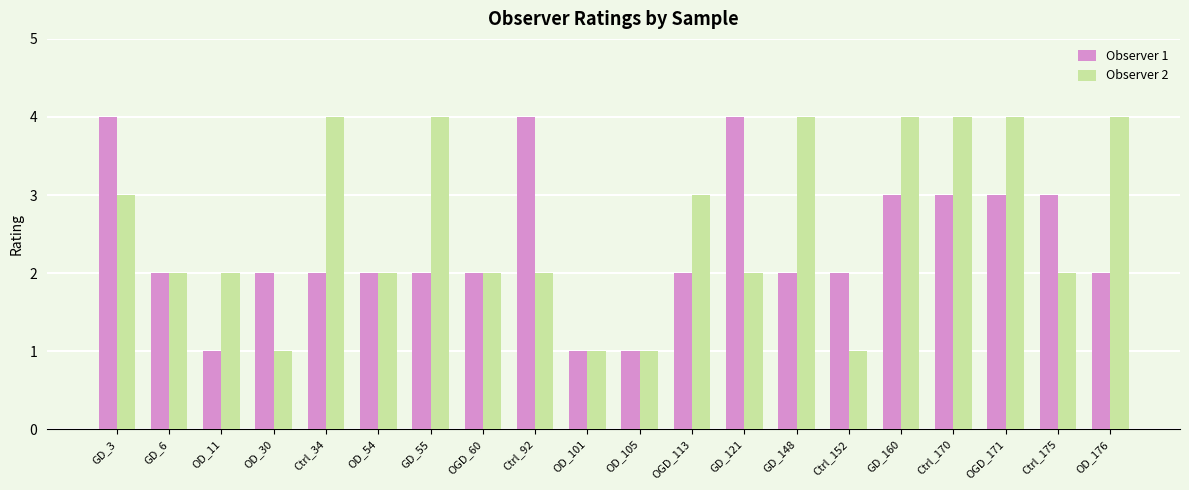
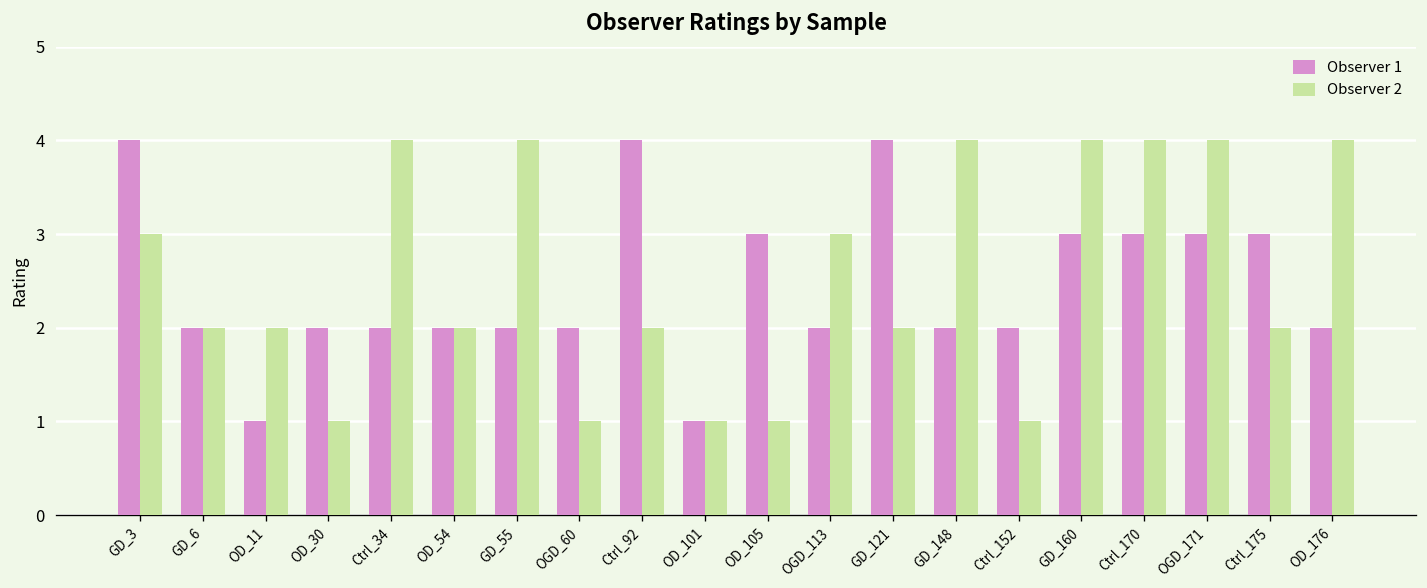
Observer 2, OGD_60: 2 -> 1
Observer 1, OD_105: 1 -> 3
